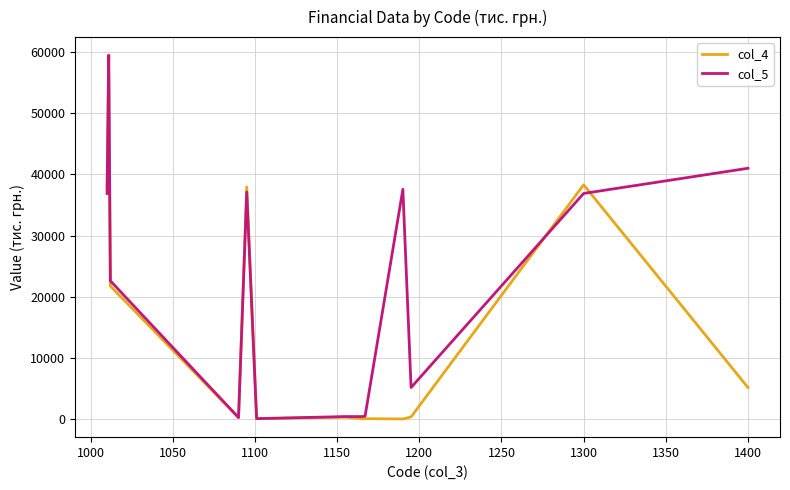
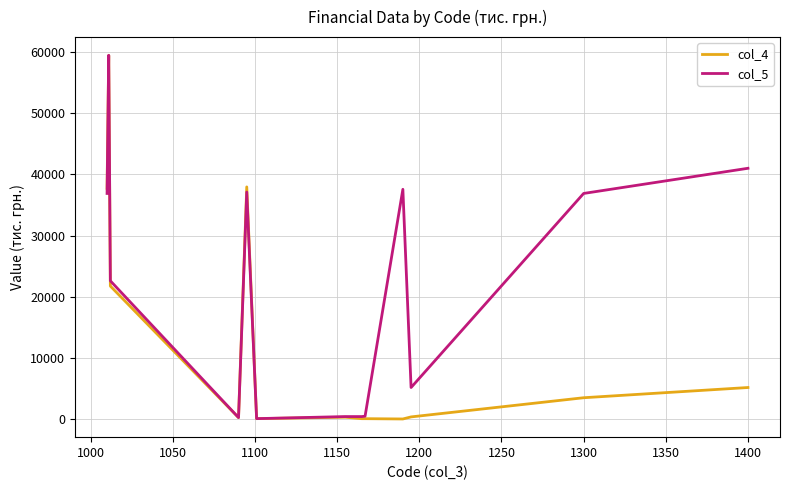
col_4, 1300: 38000 -> 3000
